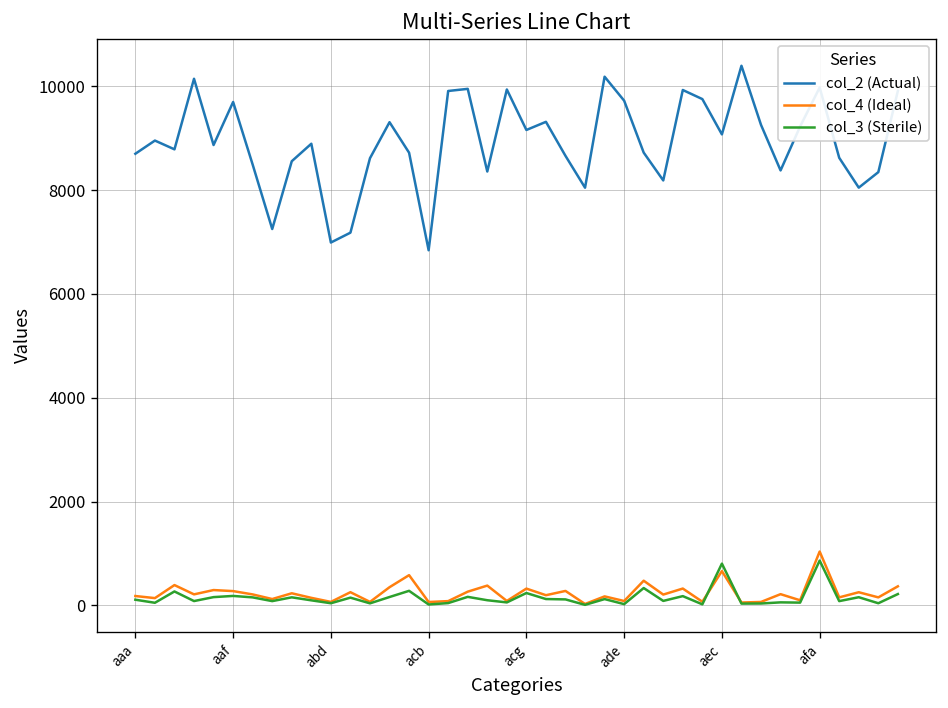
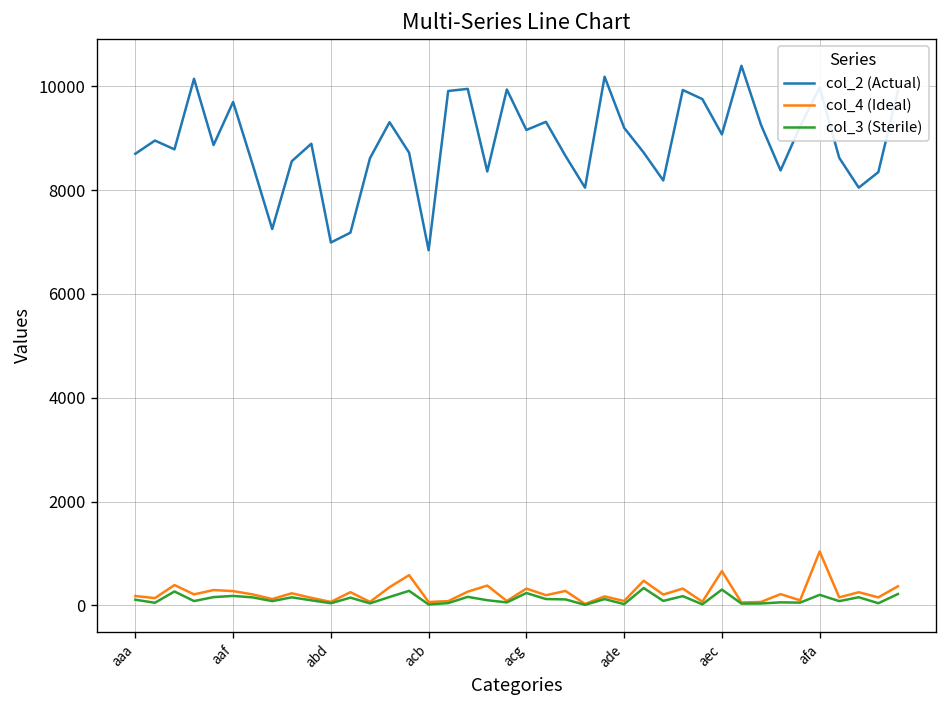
col_2 (Actual), ade: 9700 -> 9200
col_3 (Sterile), aec: 800 -> 300
col_3 (Sterile), afa: 900 -> 200
